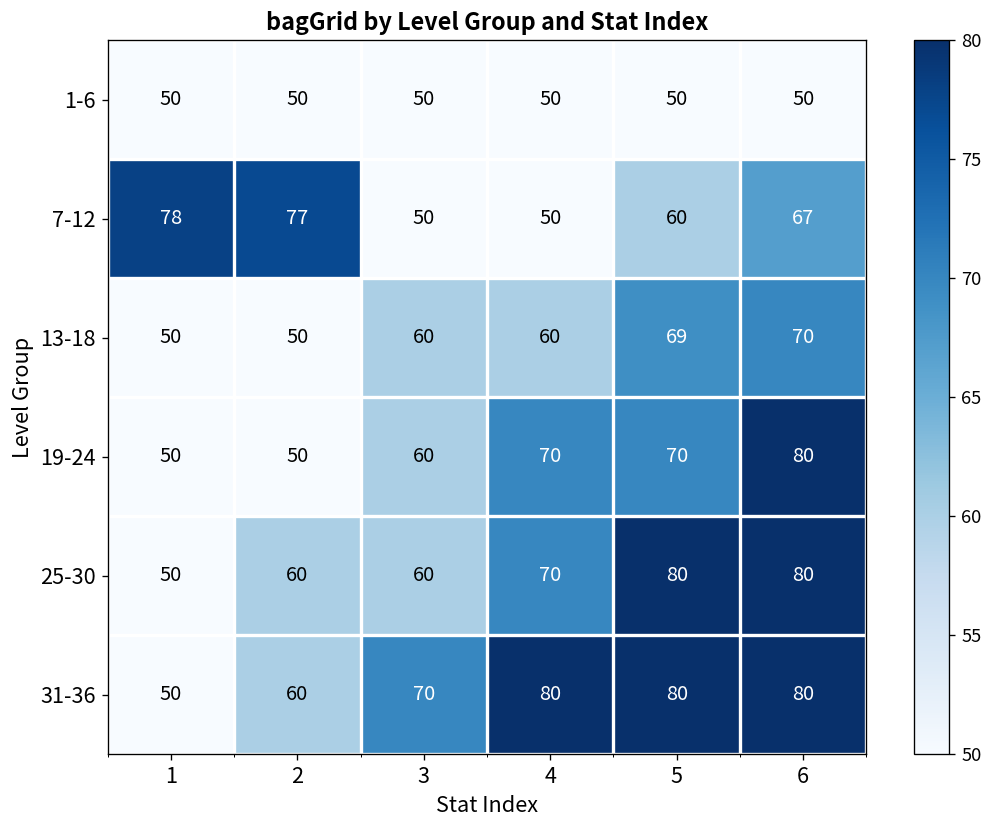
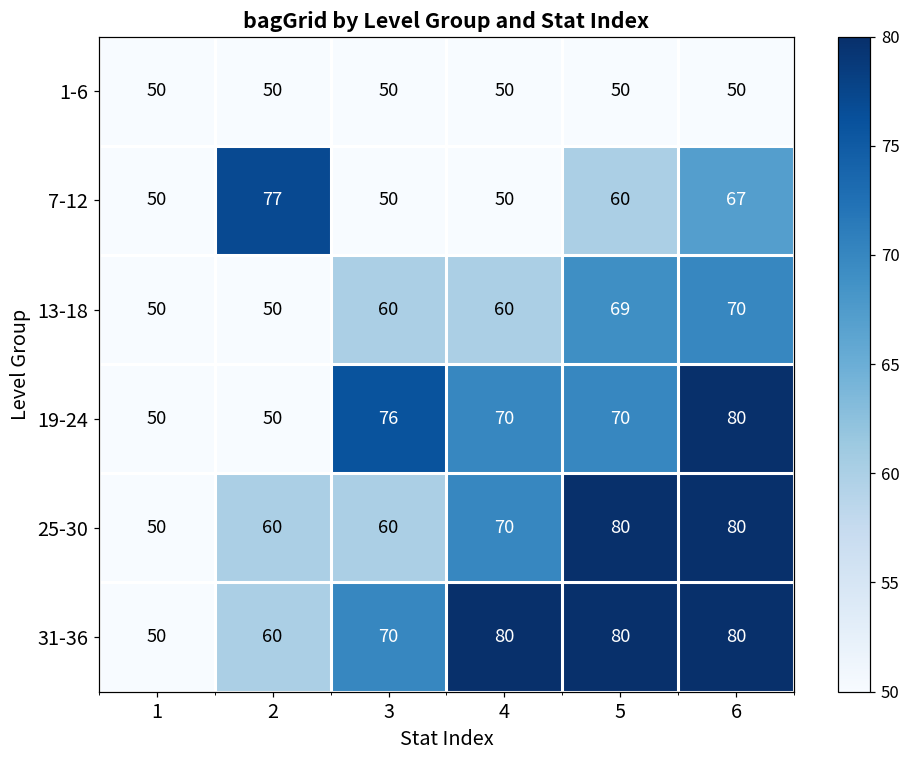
7-12, 1: 78 -> 50
19-24, 3: 60 -> 76
